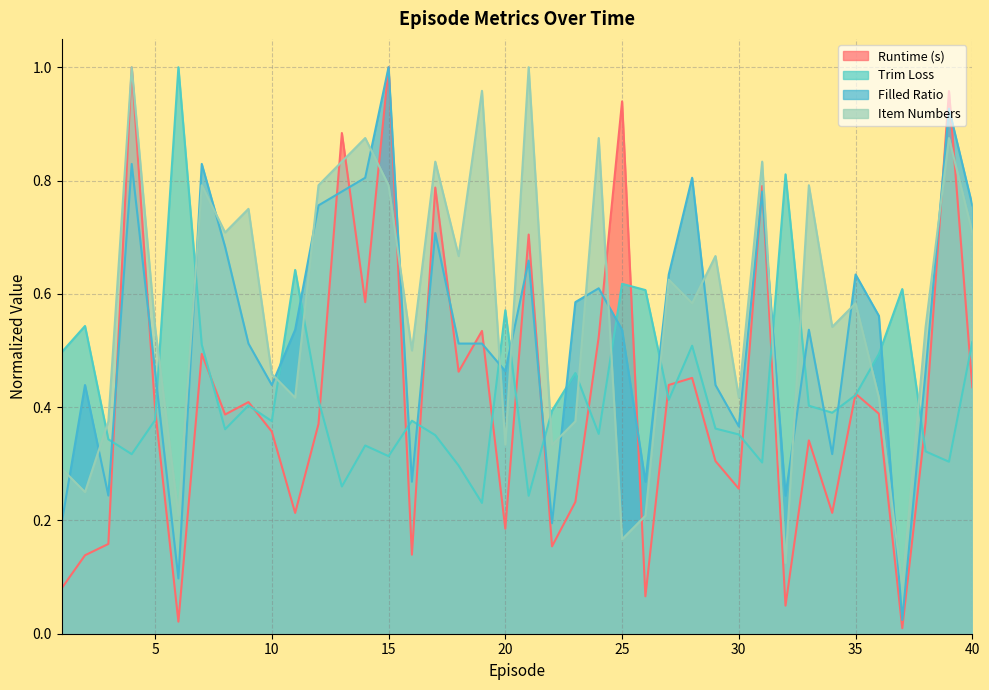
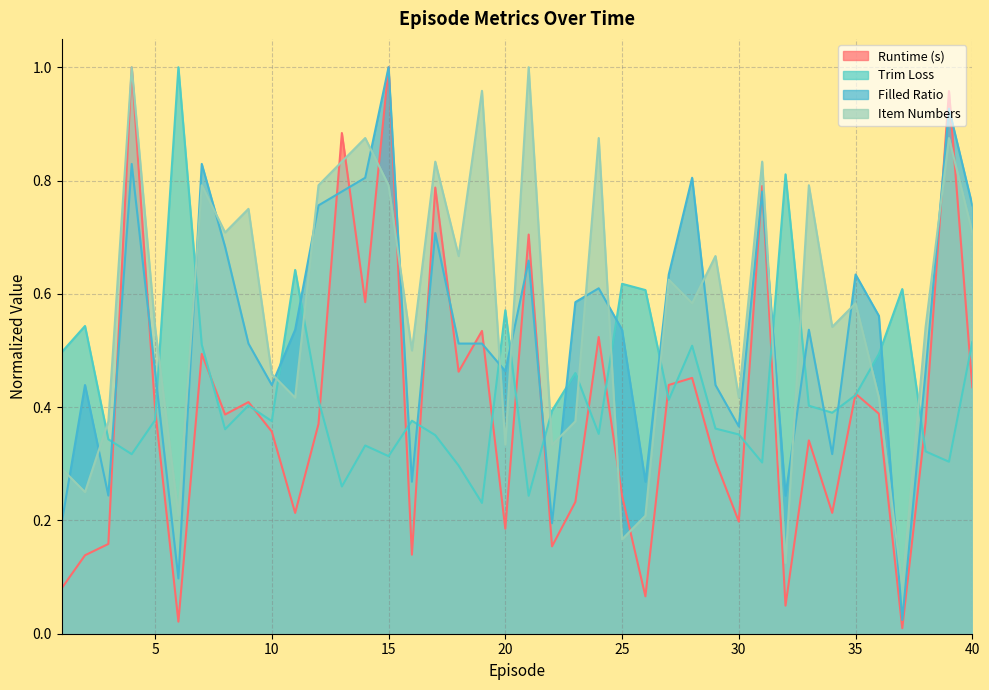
Runtime (s), 25: 0.94 -> 0.24
Runtime (s), 30: 0.26 -> 0.20
